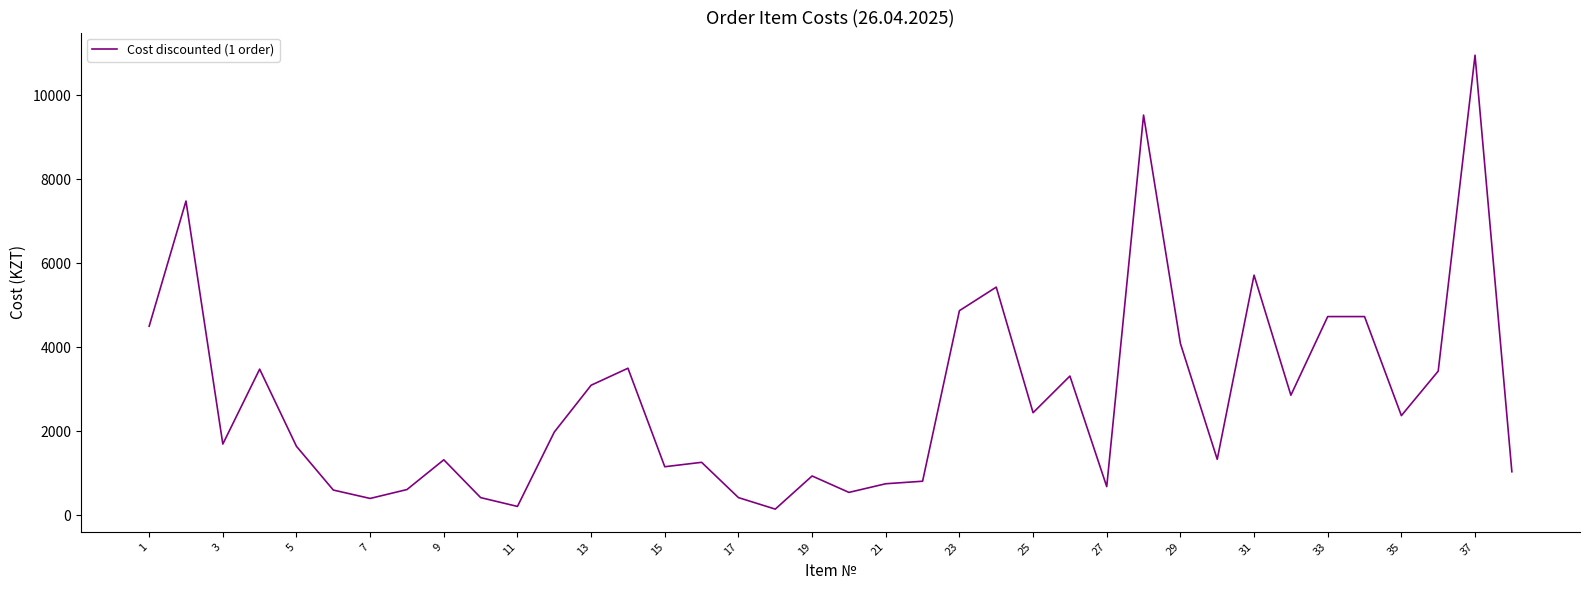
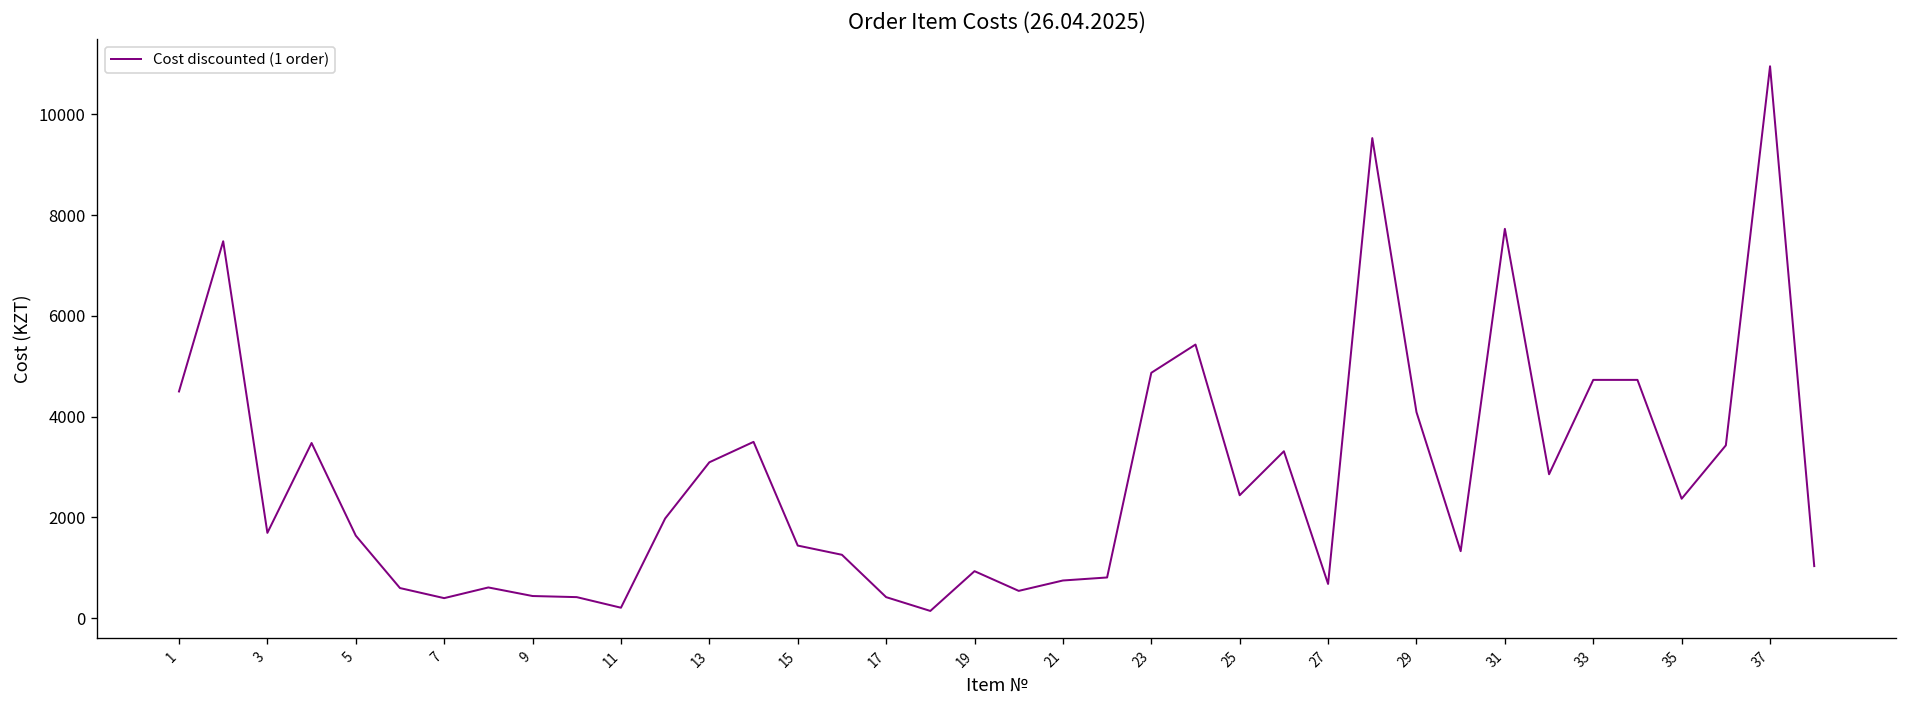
9: 1300 -> 400
15: 1200 -> 1400
31: 5700 -> 7700
